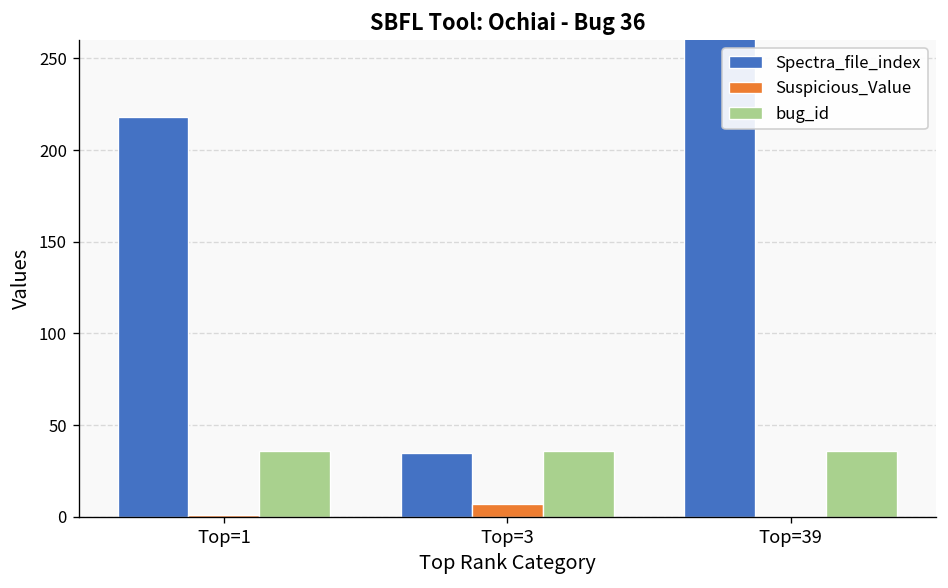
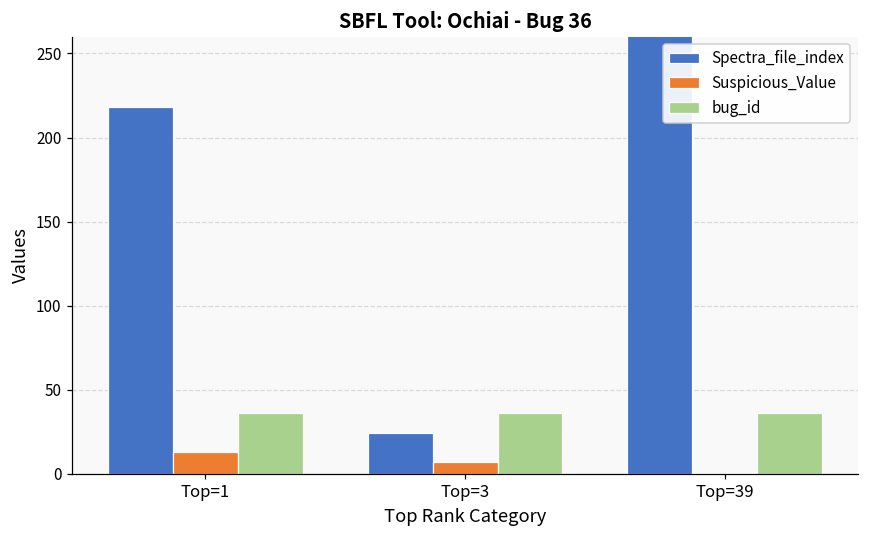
Suspicious_Value, Top=1: 1 -> 13
Spectra_file_index, Top=3: 35 -> 24
